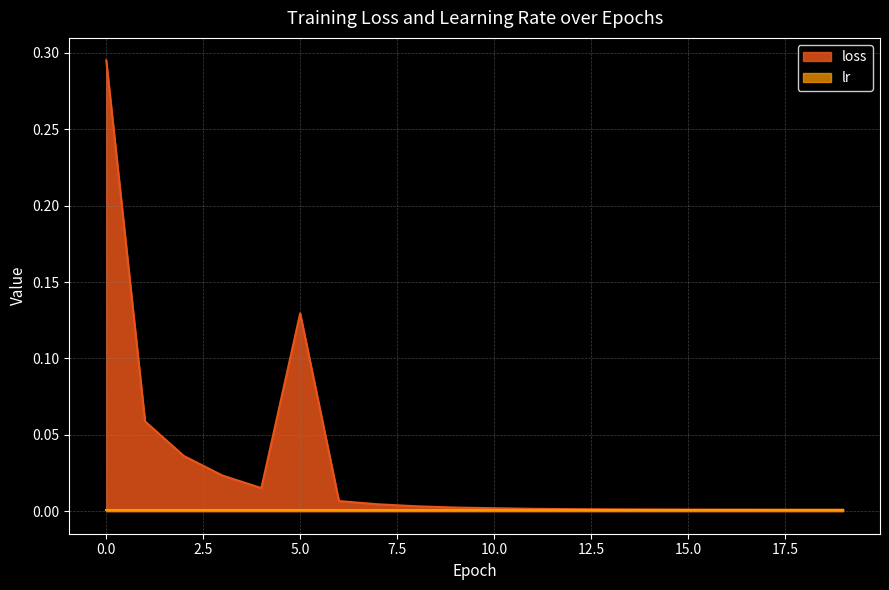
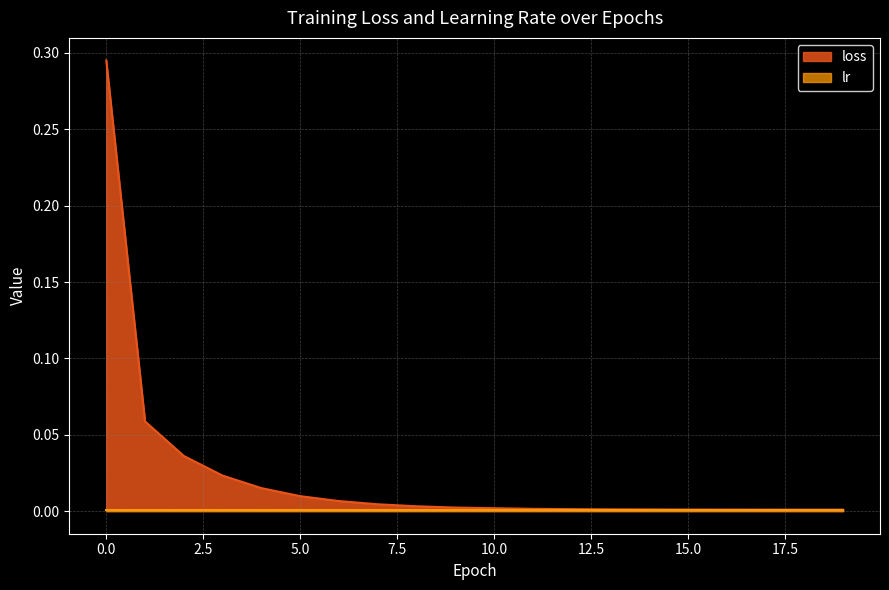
loss, 5.0: 0.130 -> 0.010
